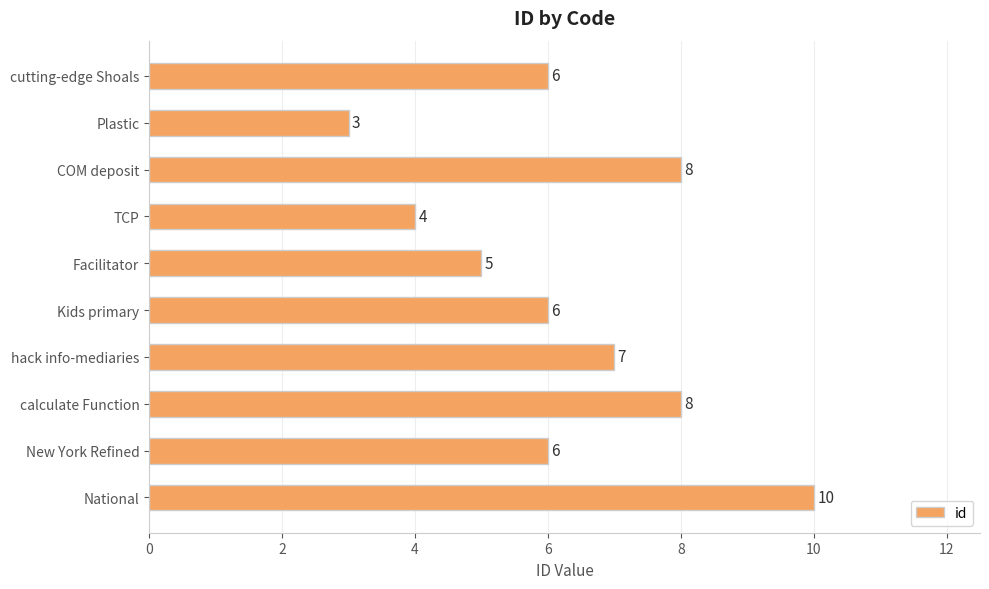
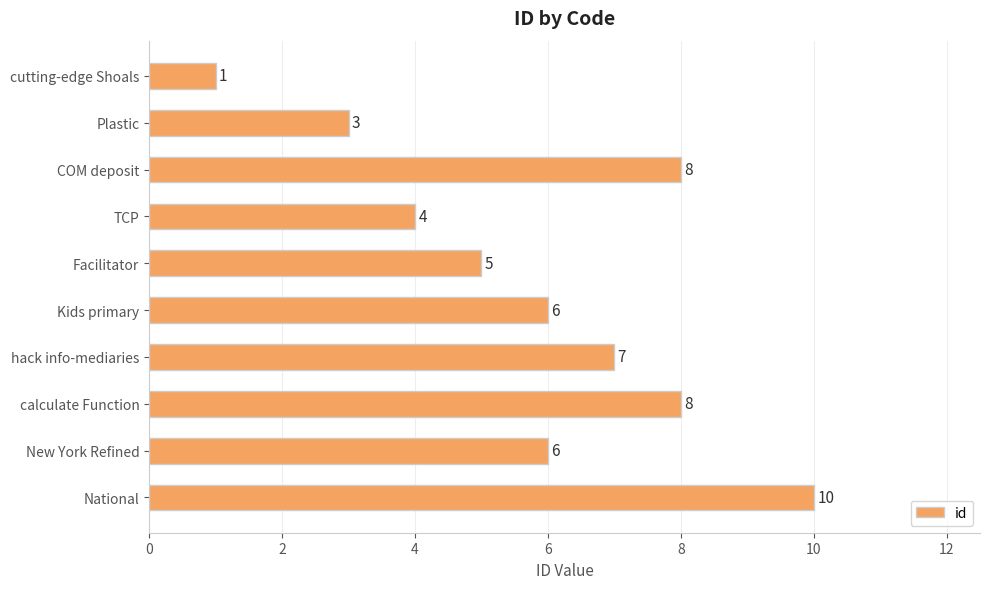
cutting-edge Shoals: 6 -> 1
